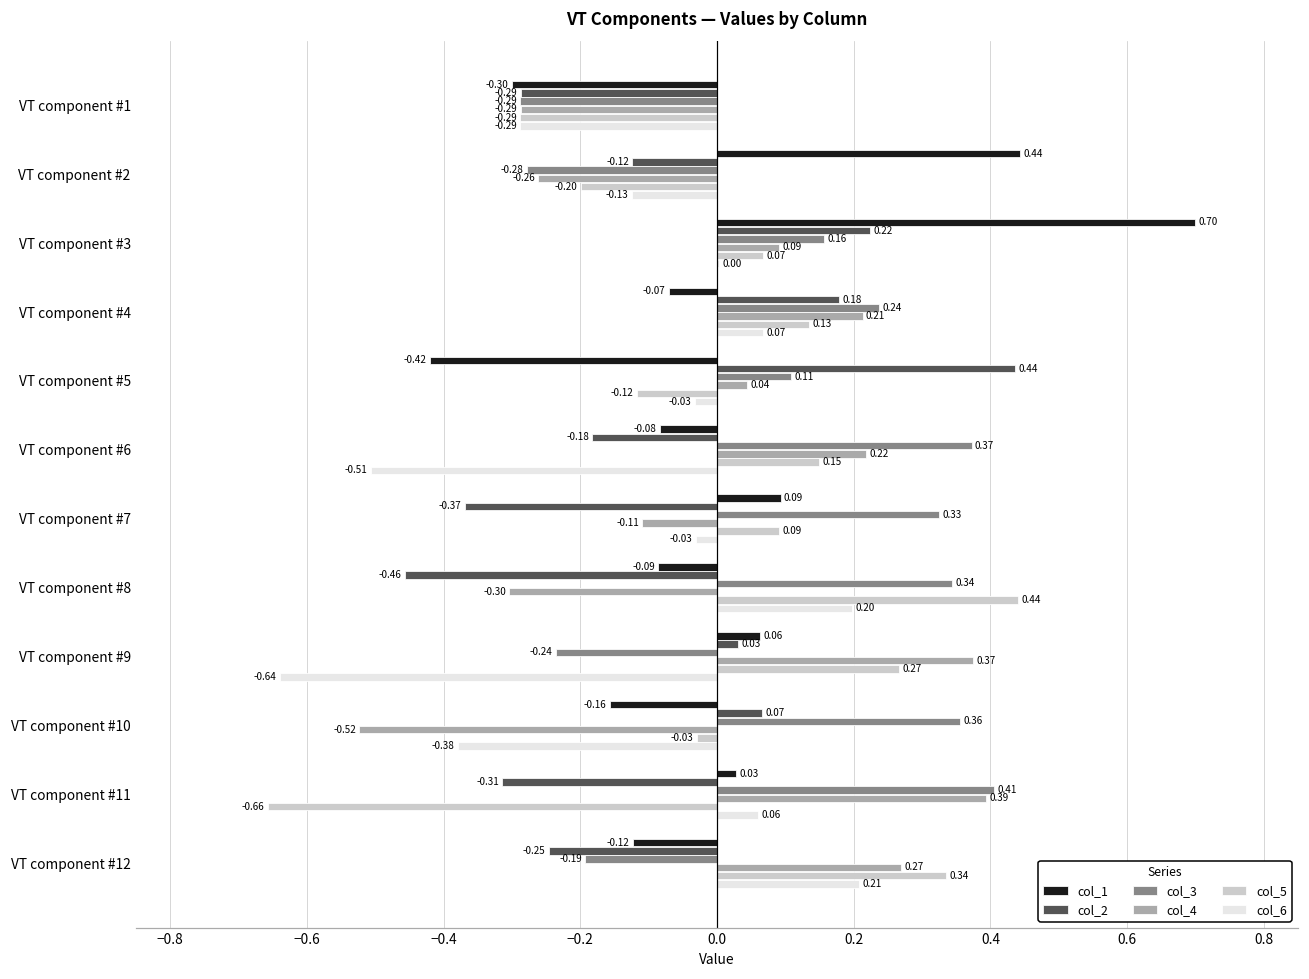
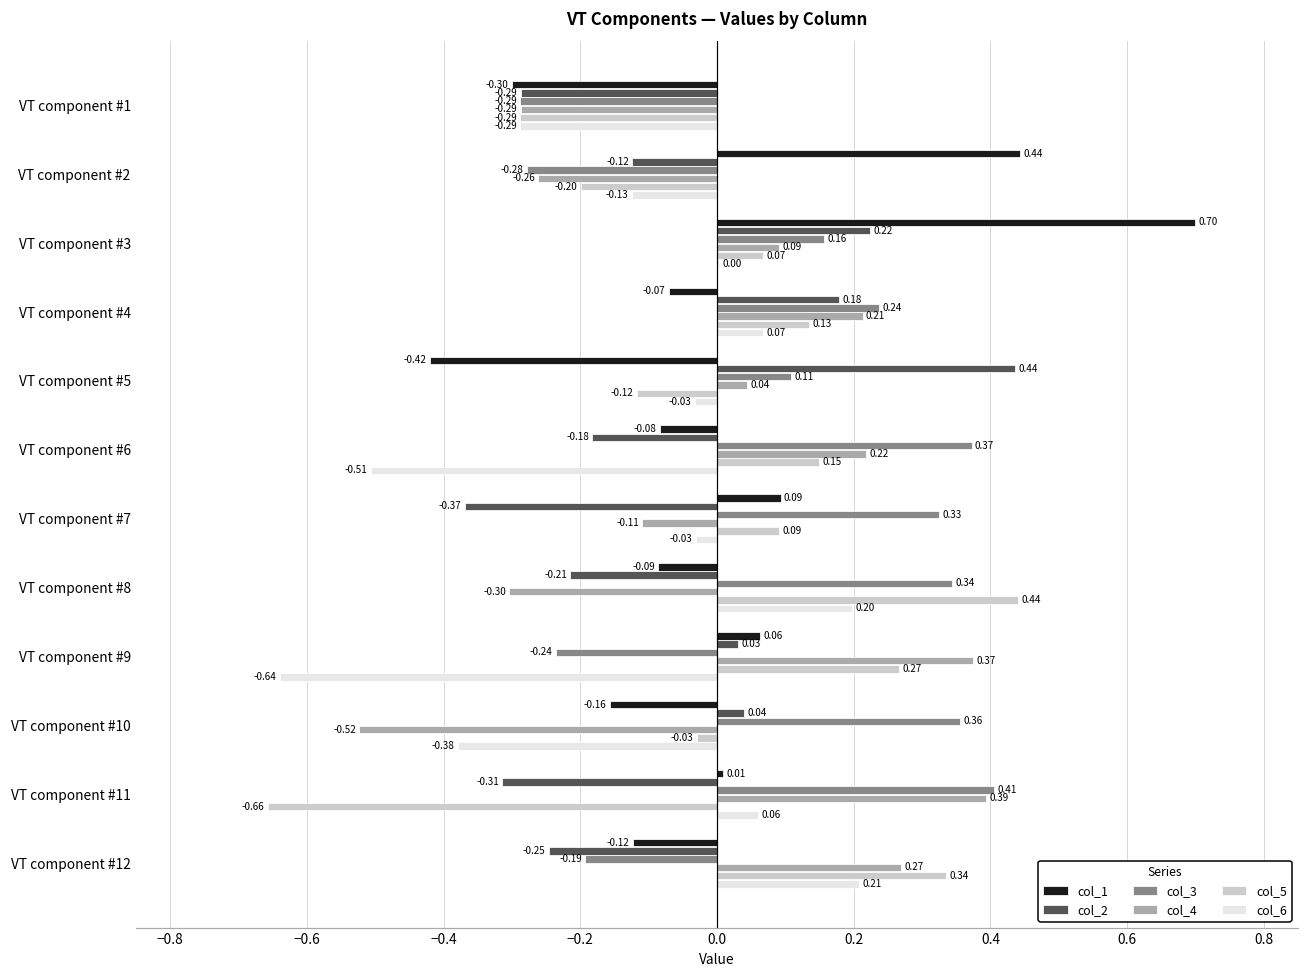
col_2, VT component #8: -0.46 -> -0.21
col_2, VT component #10: 0.07 -> 0.04
col_1, VT component #11: 0.03 -> 0.01
